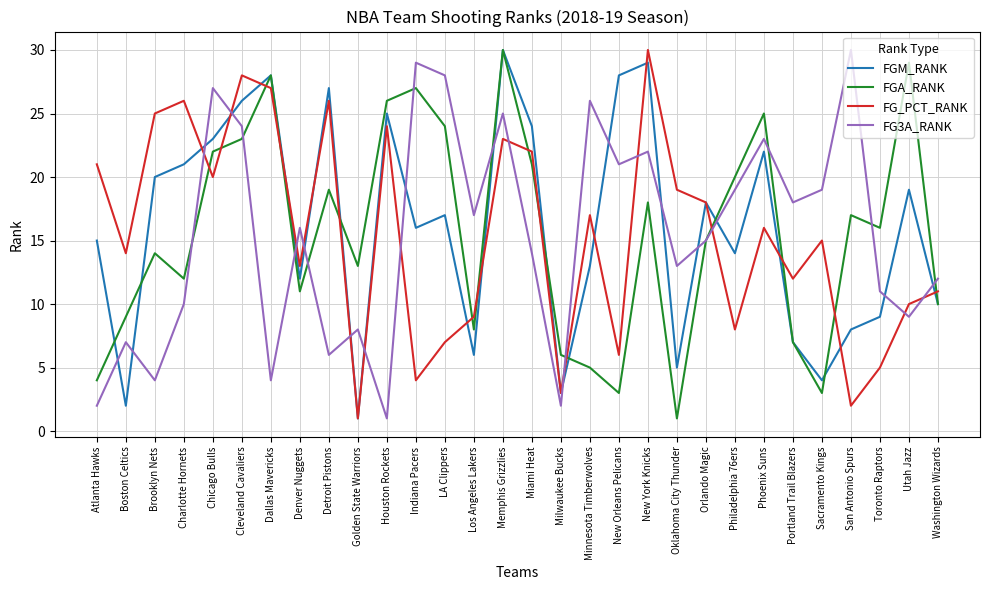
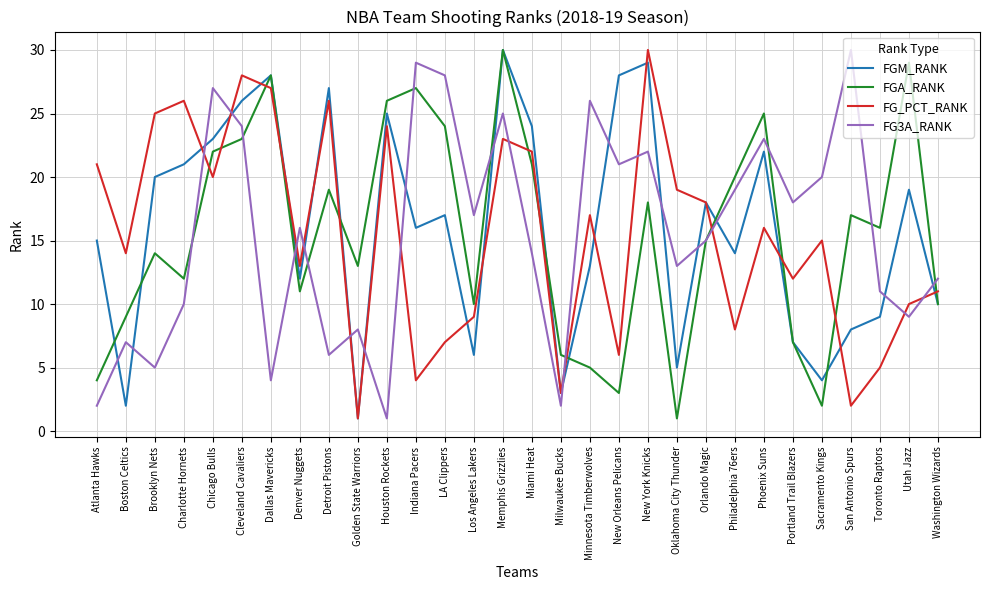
FG3A_RANK, Brooklyn Nets: 4 -> 5
FGA_RANK, Los Angeles Lakers: 8 -> 10
FGA_RANK, Sacramento Kings: 3 -> 2
FG3A_RANK, Sacramento Kings: 19 -> 20
